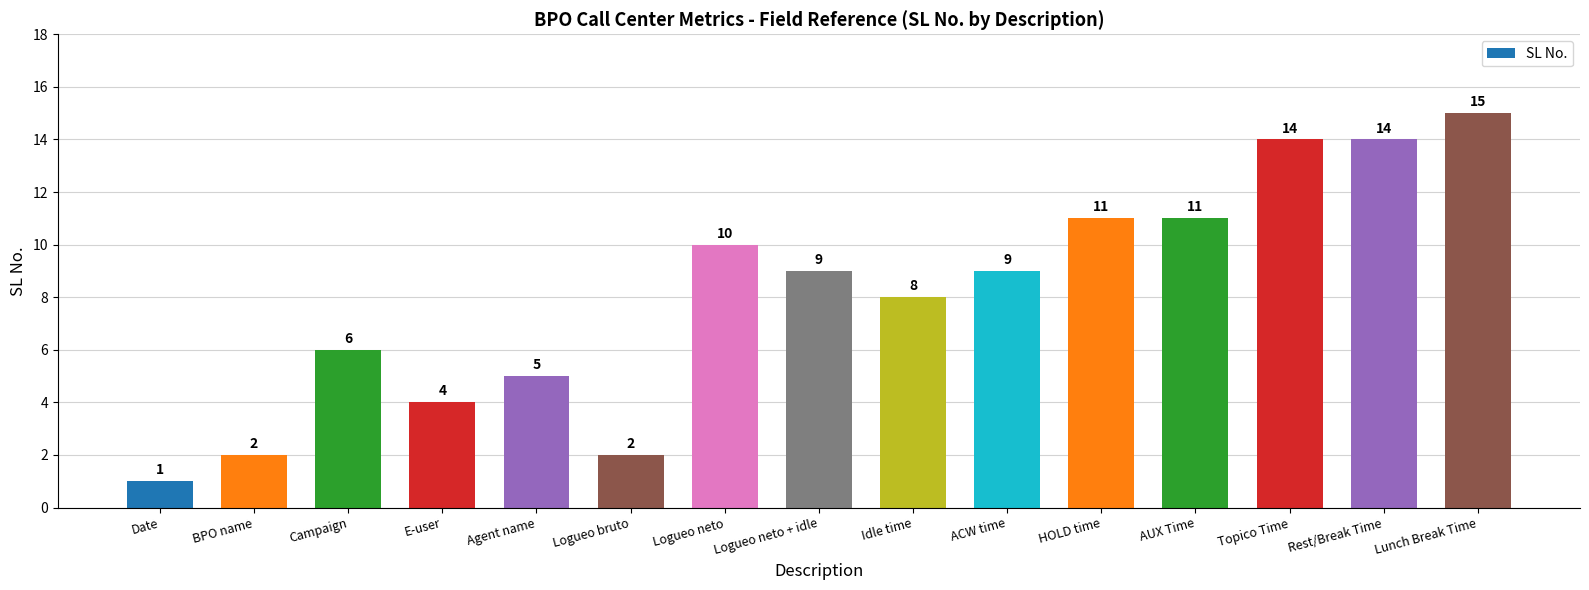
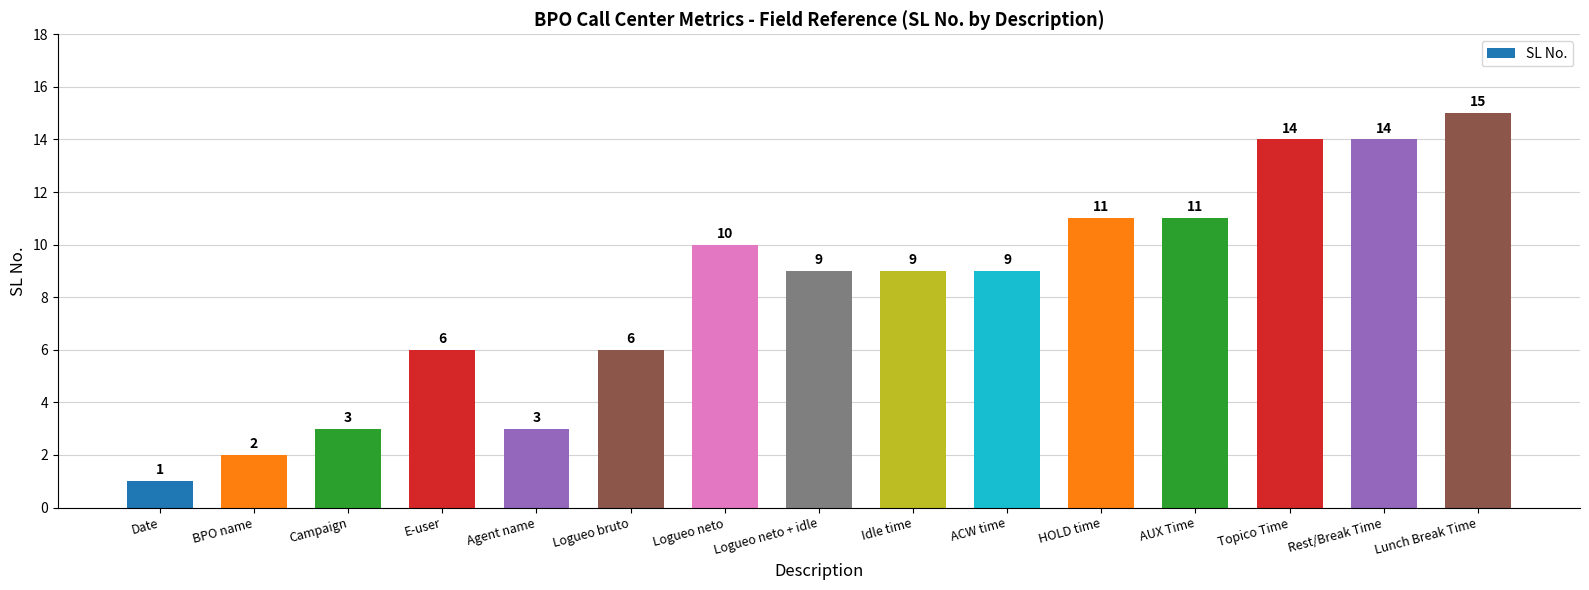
Campaign: 6 -> 3
E-user: 4 -> 6
Agent name: 5 -> 3
Logueo bruto: 2 -> 6
Idle time: 8 -> 9
